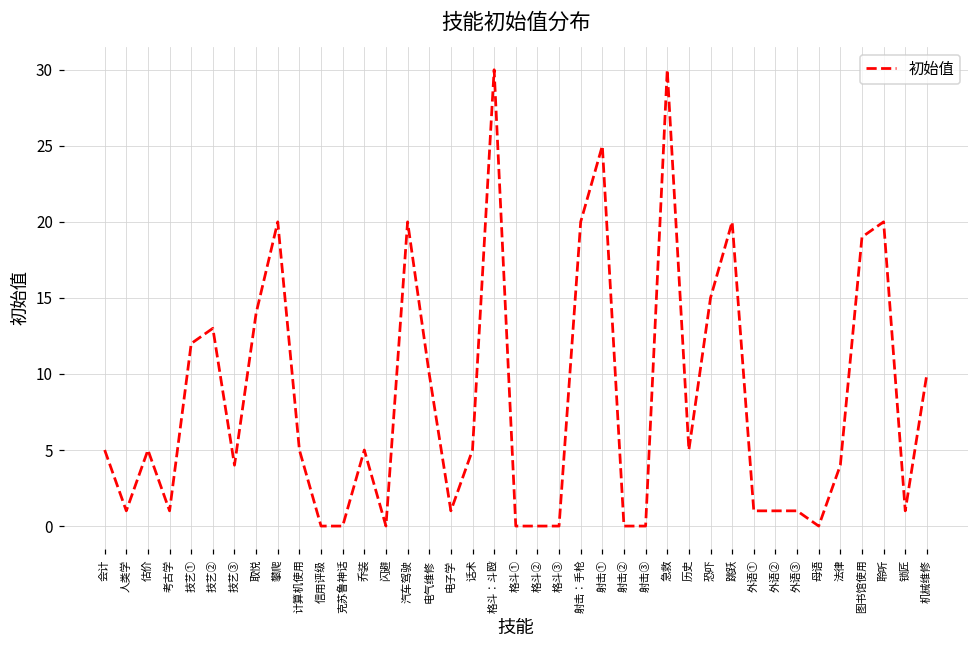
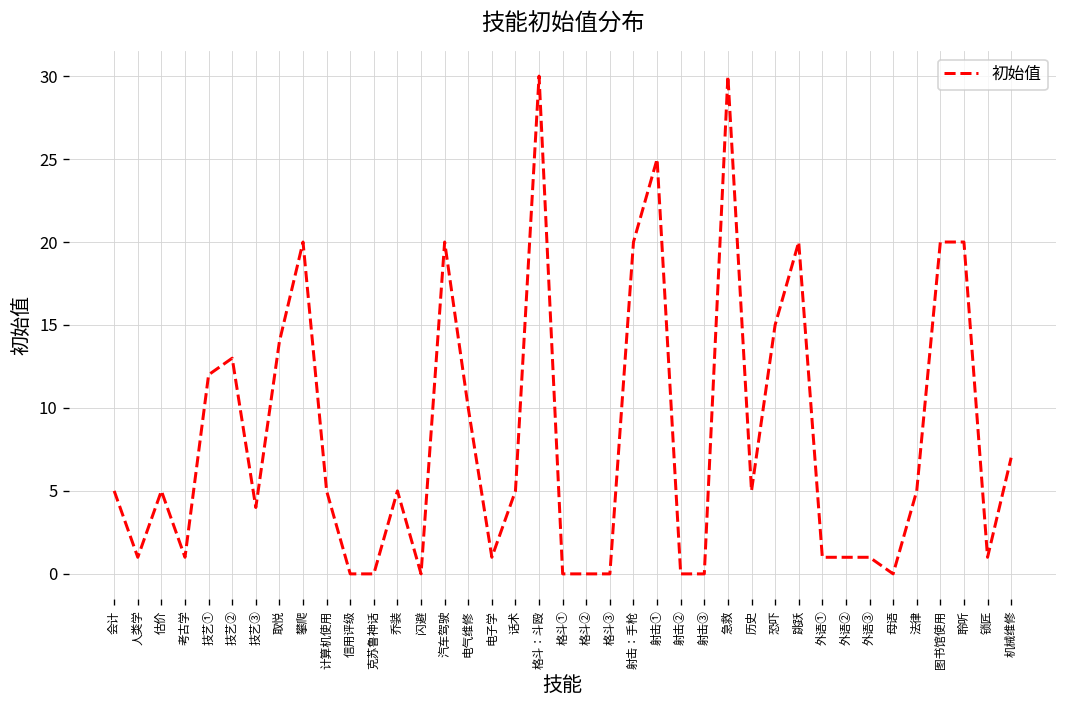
法律: 4 -> 5
图书馆使用: 19 -> 20
机械维修: 10 -> 7
